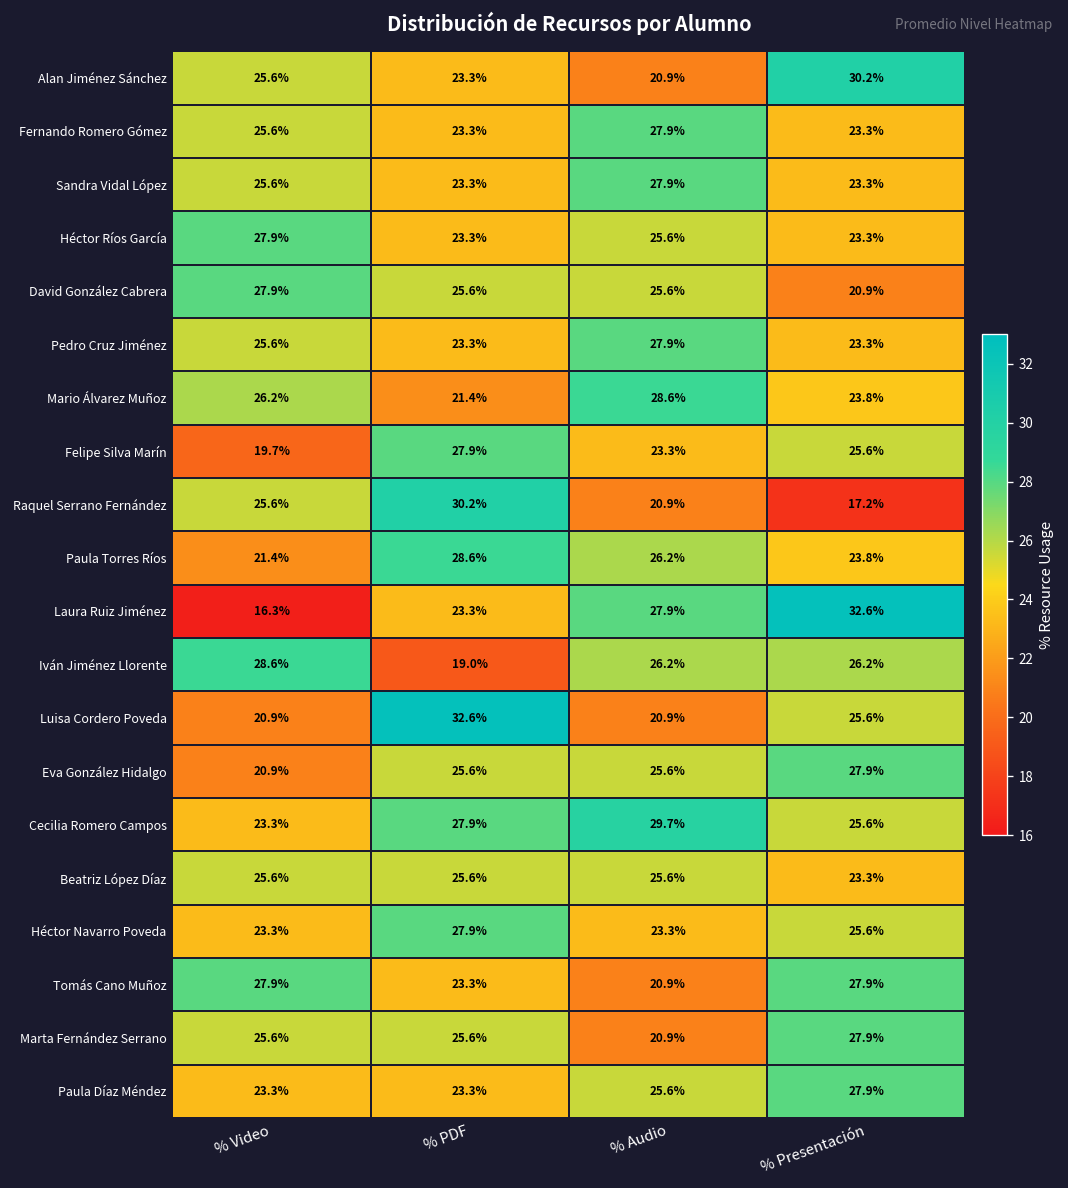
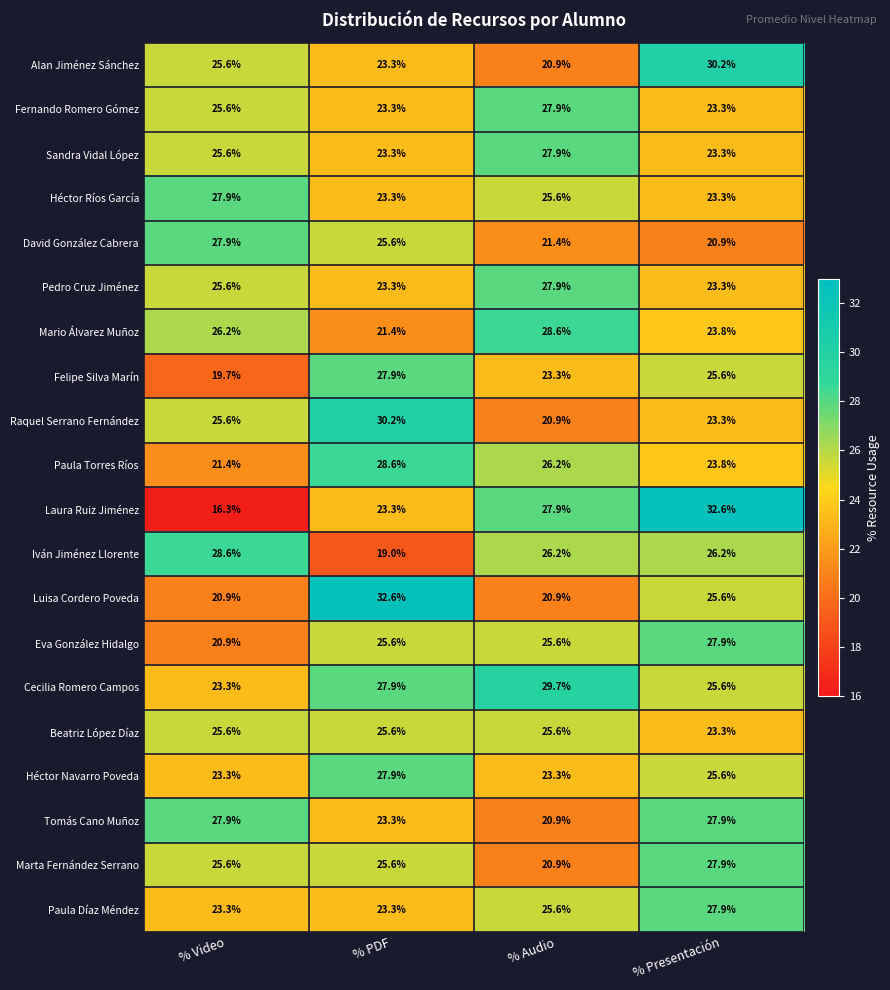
David González Cabrera, % Audio: 25.6% -> 21.4%
Raquel Serrano Fernández, % Presentación: 17.2% -> 23.3%
